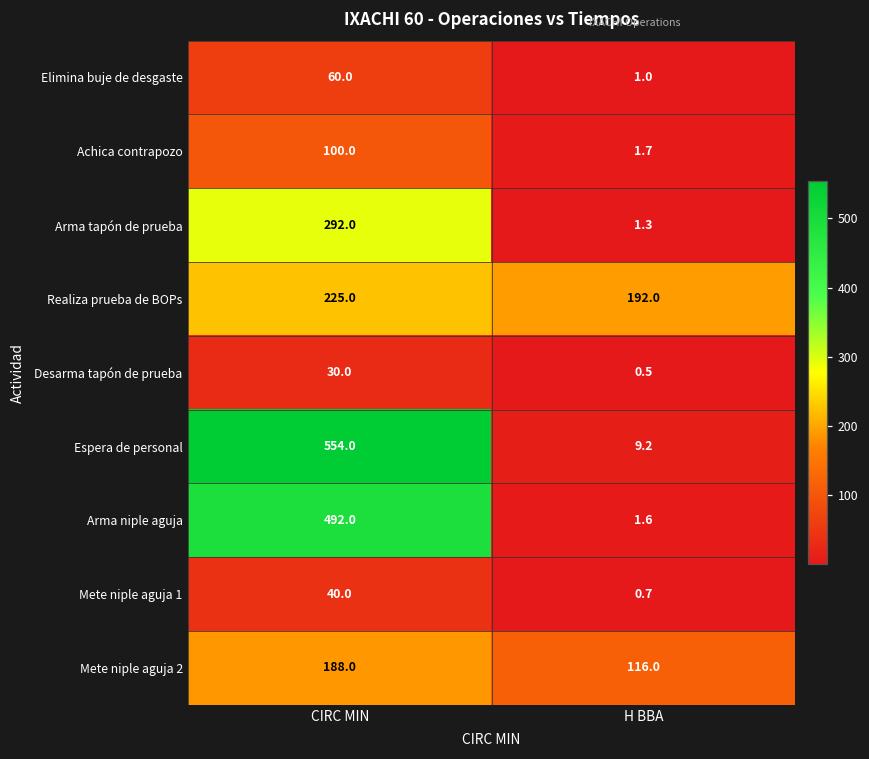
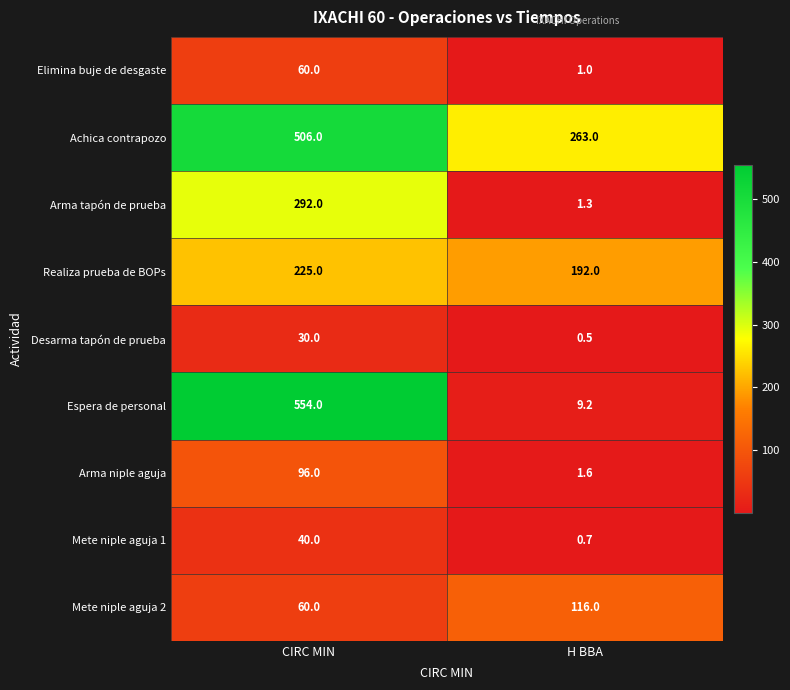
Achica contrapozo, CIRC MIN: 100.0 -> 506.0
Achica contrapozo, H BBA: 1.7 -> 263.0
Arma niple aguja, CIRC MIN: 492.0 -> 96.0
Mete niple aguja 2, CIRC MIN: 188.0 -> 60.0
